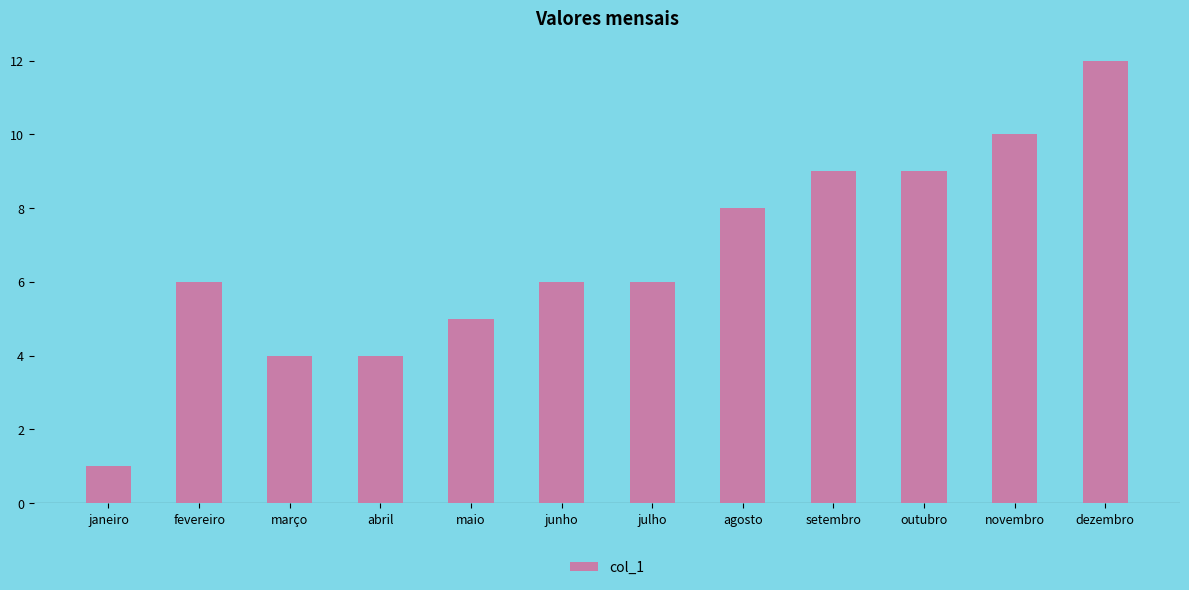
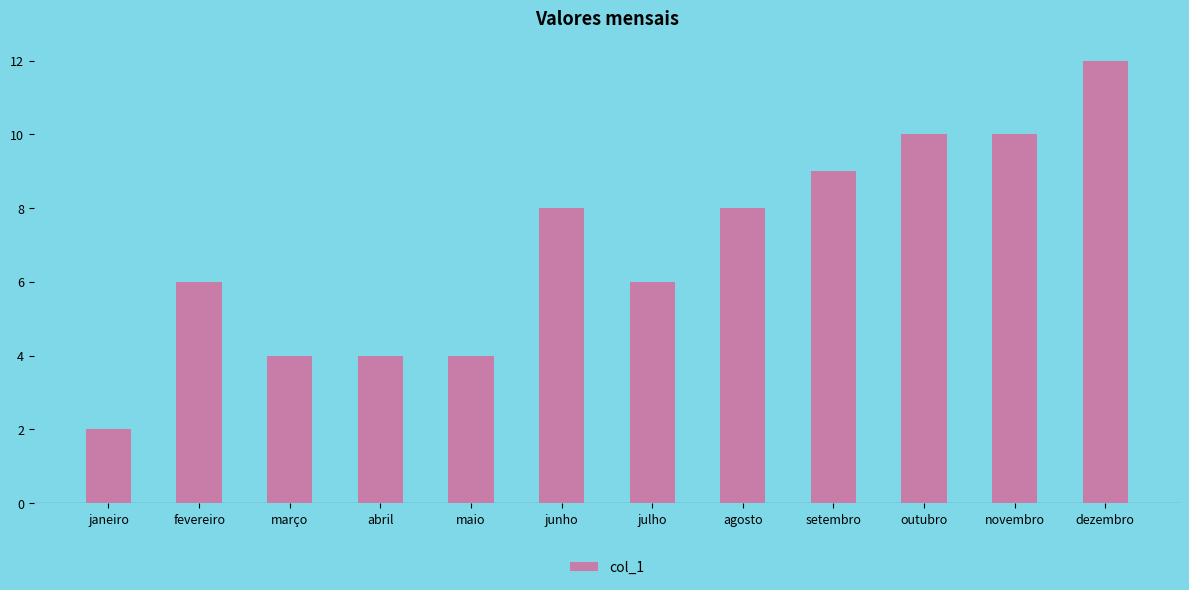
janeiro: 1 -> 2
maio: 5 -> 4
junho: 6 -> 8
outubro: 9 -> 10
